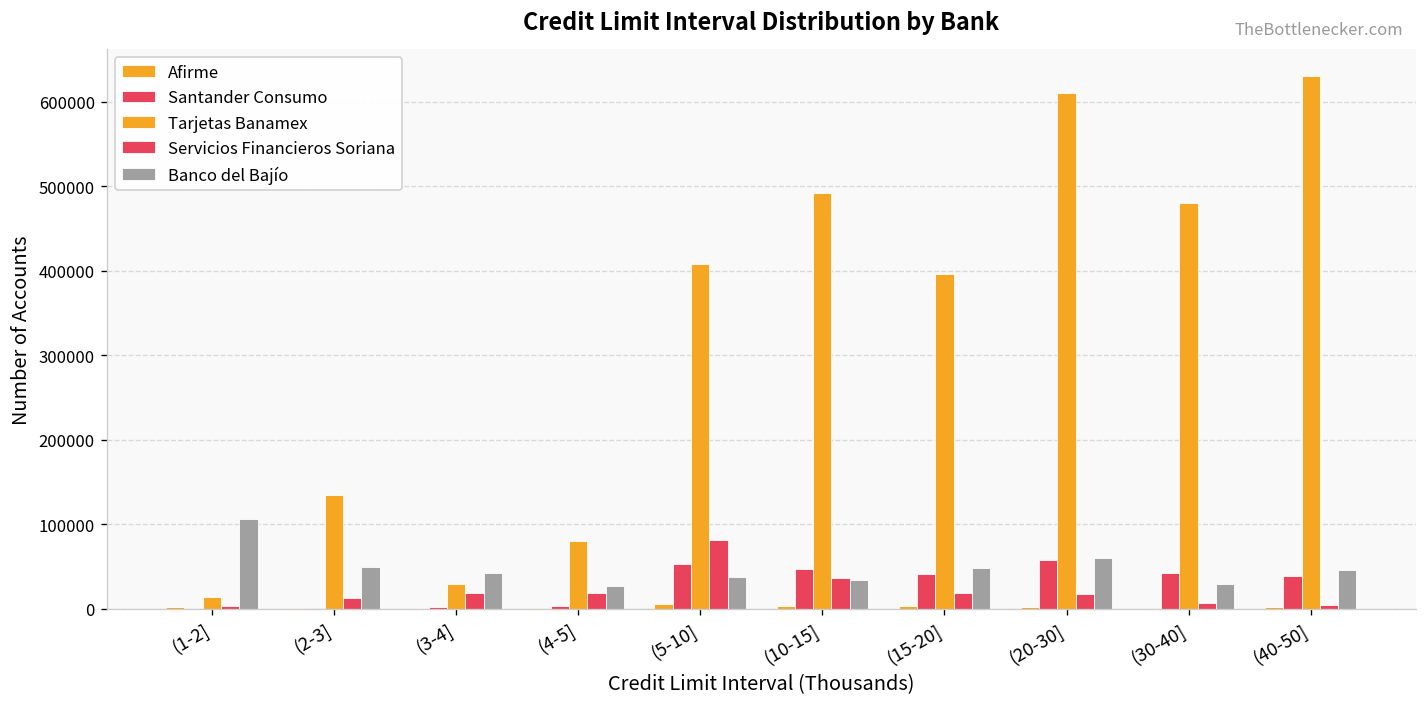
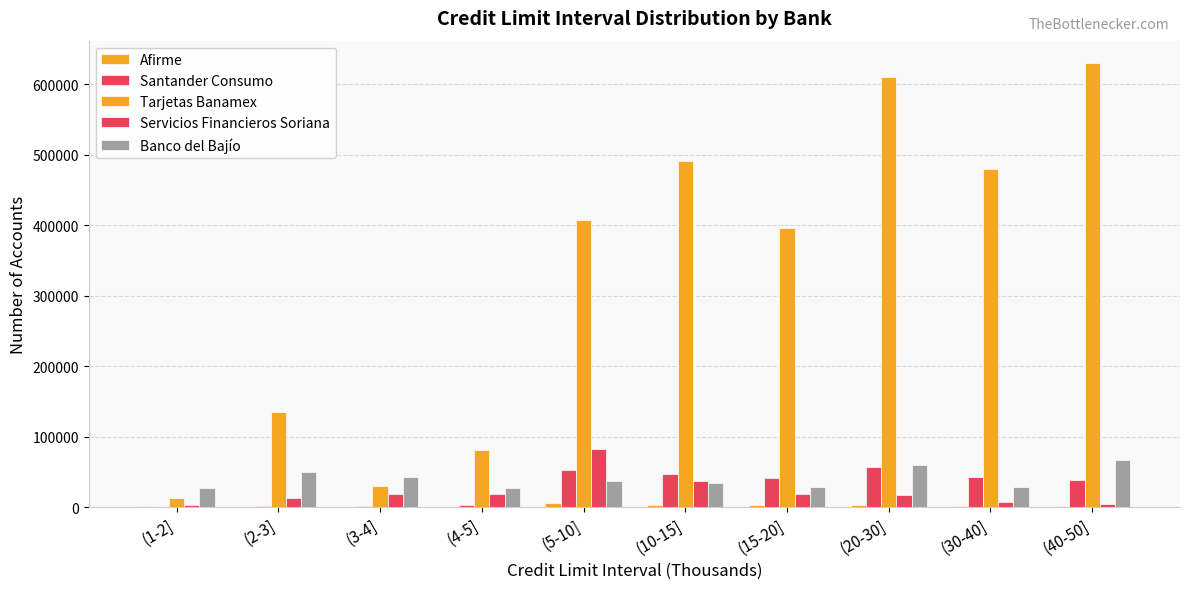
Banco del Bajío, (1-2]: 110000 -> 30000
Banco del Bajío, (15-20]: 50000 -> 30000
Banco del Bajío, (40-50]: 50000 -> 70000
